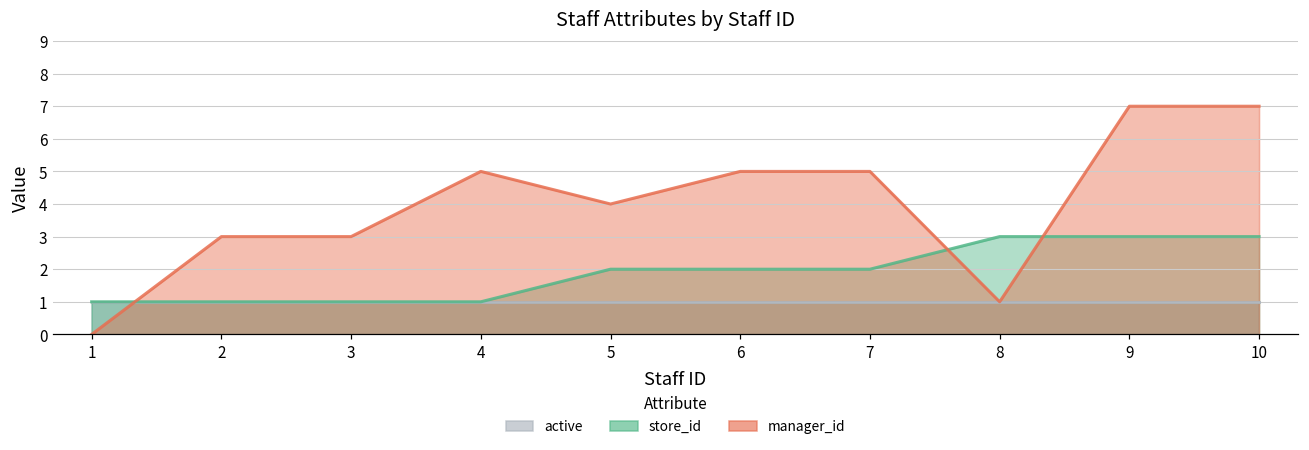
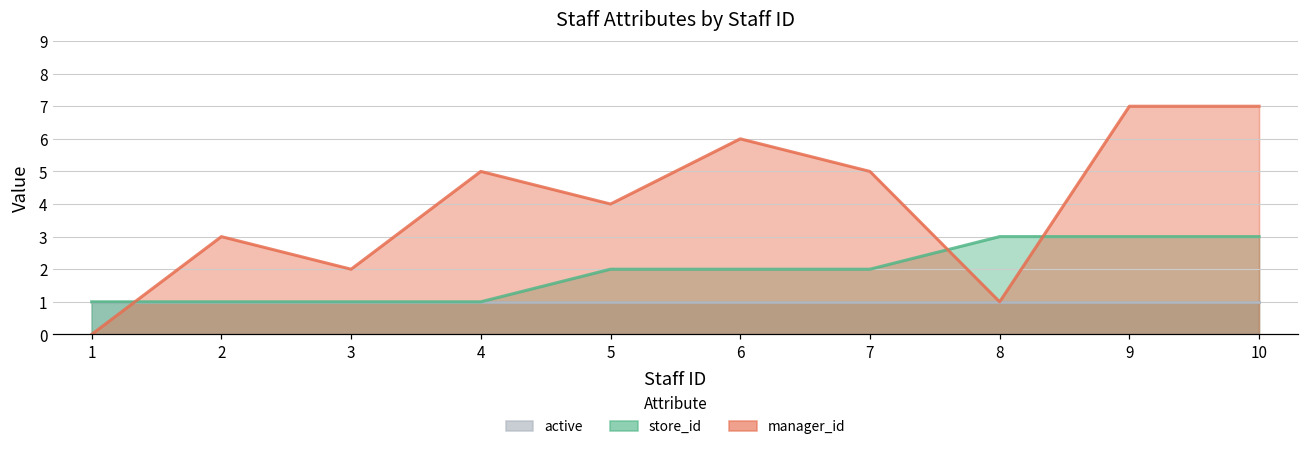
manager_id, 3: 3 -> 2
manager_id, 6: 5 -> 6
